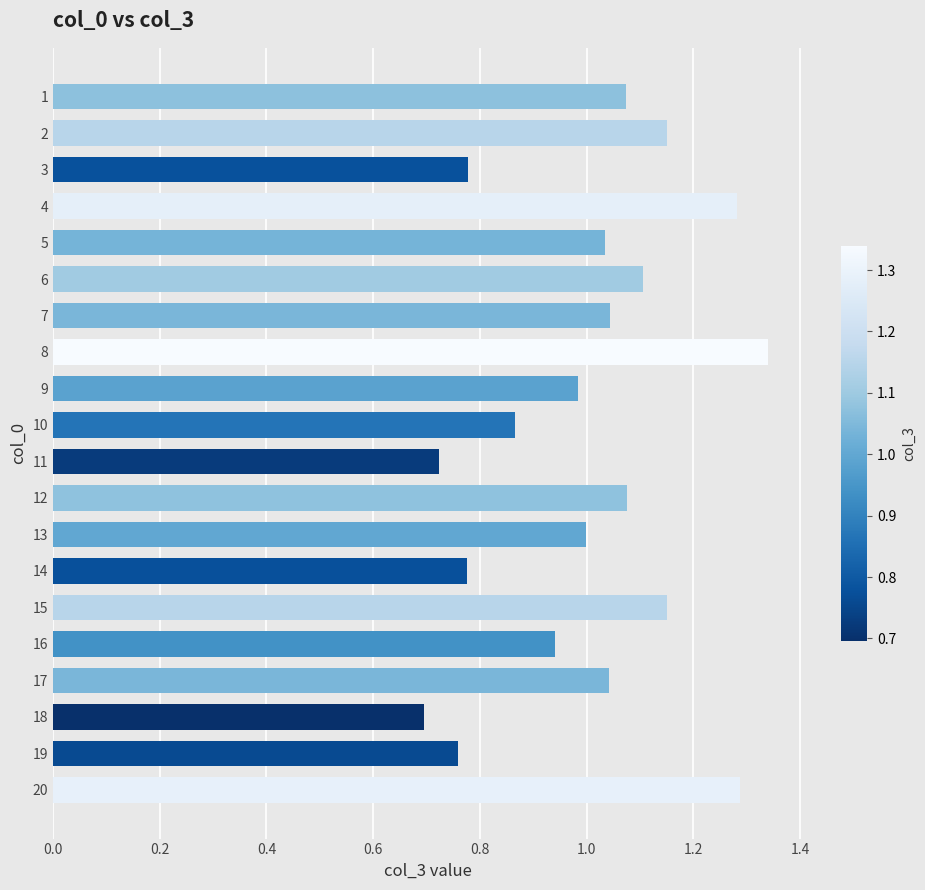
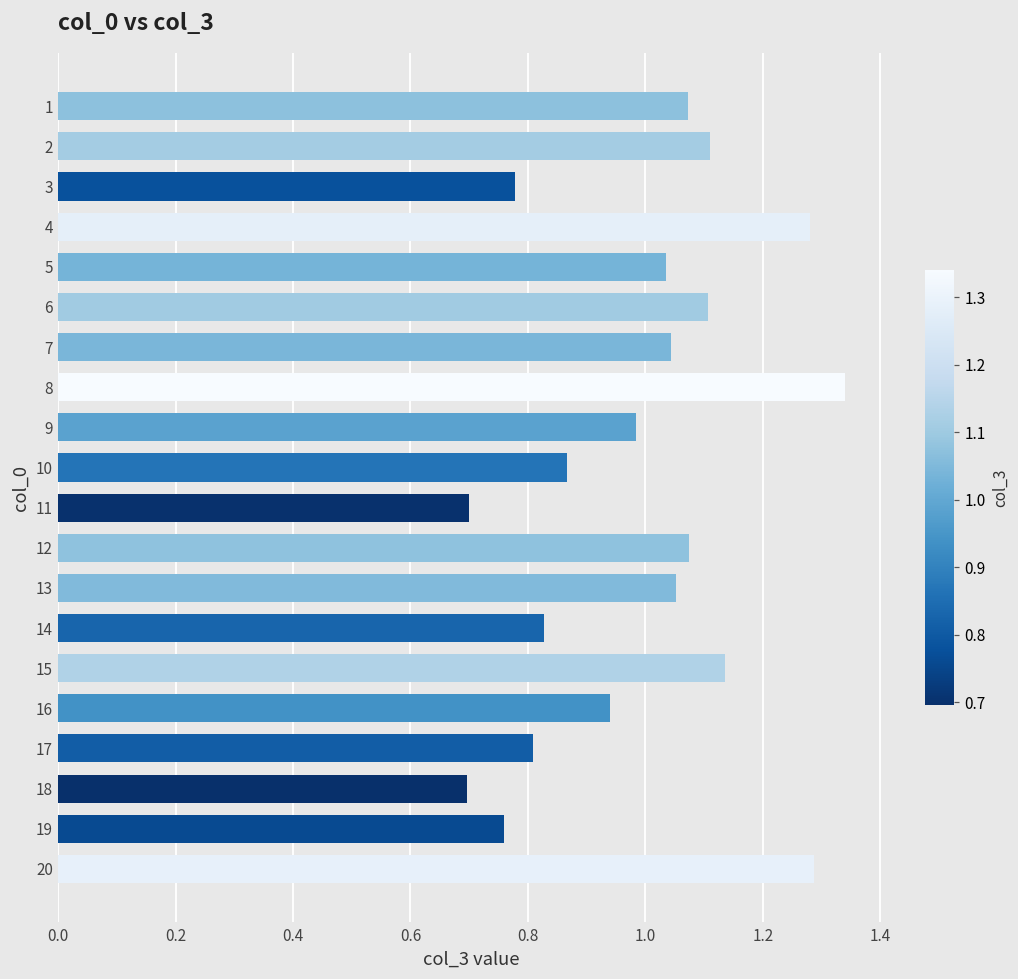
2: 1.15 -> 1.11
11: 0.72 -> 0.70
13: 1.00 -> 1.05
14: 0.78 -> 0.83
15: 1.15 -> 1.14
17: 1.04 -> 0.81
